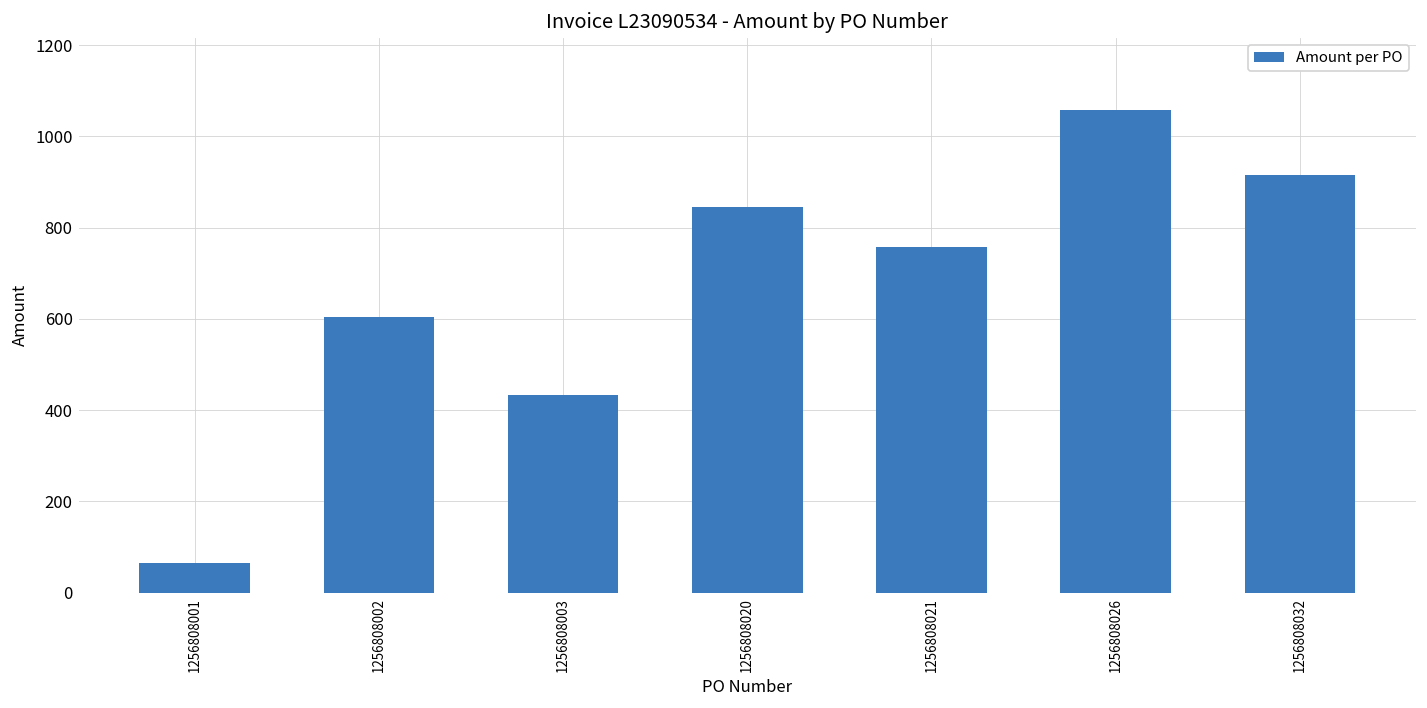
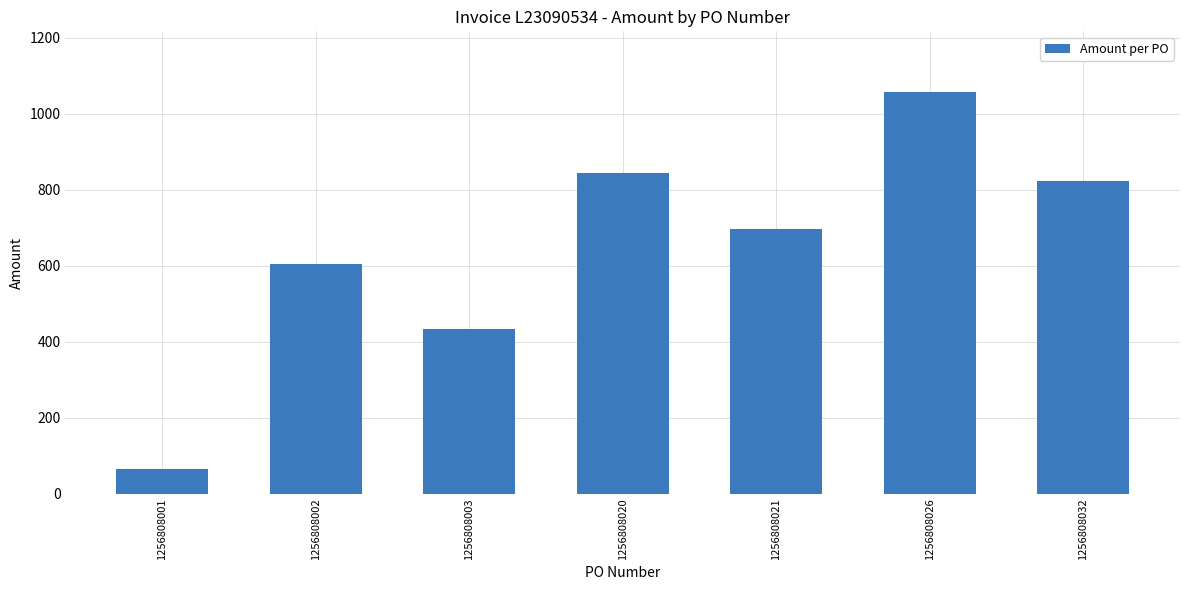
1256808021: 760 -> 700
1256808032: 920 -> 820
